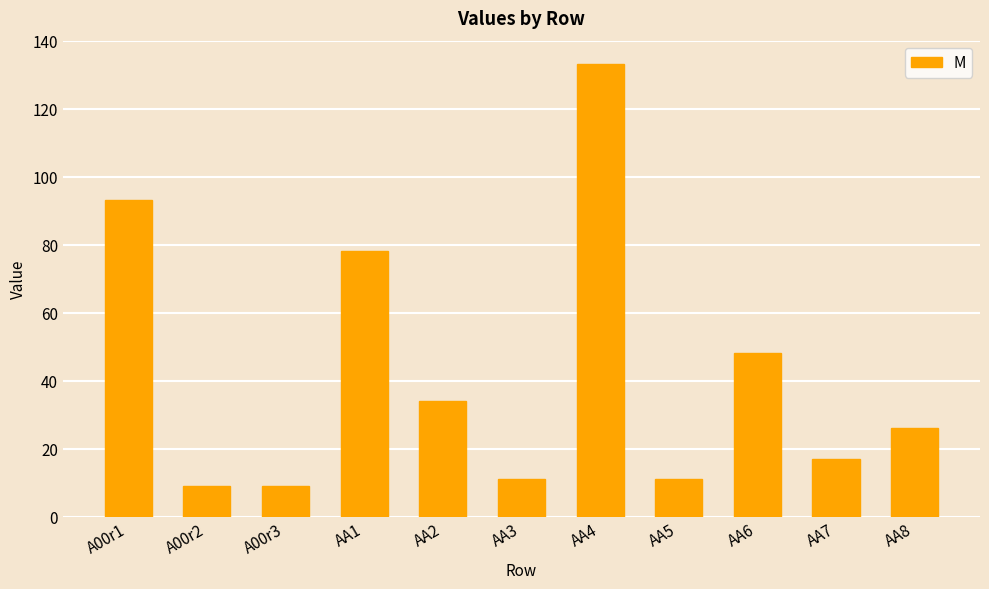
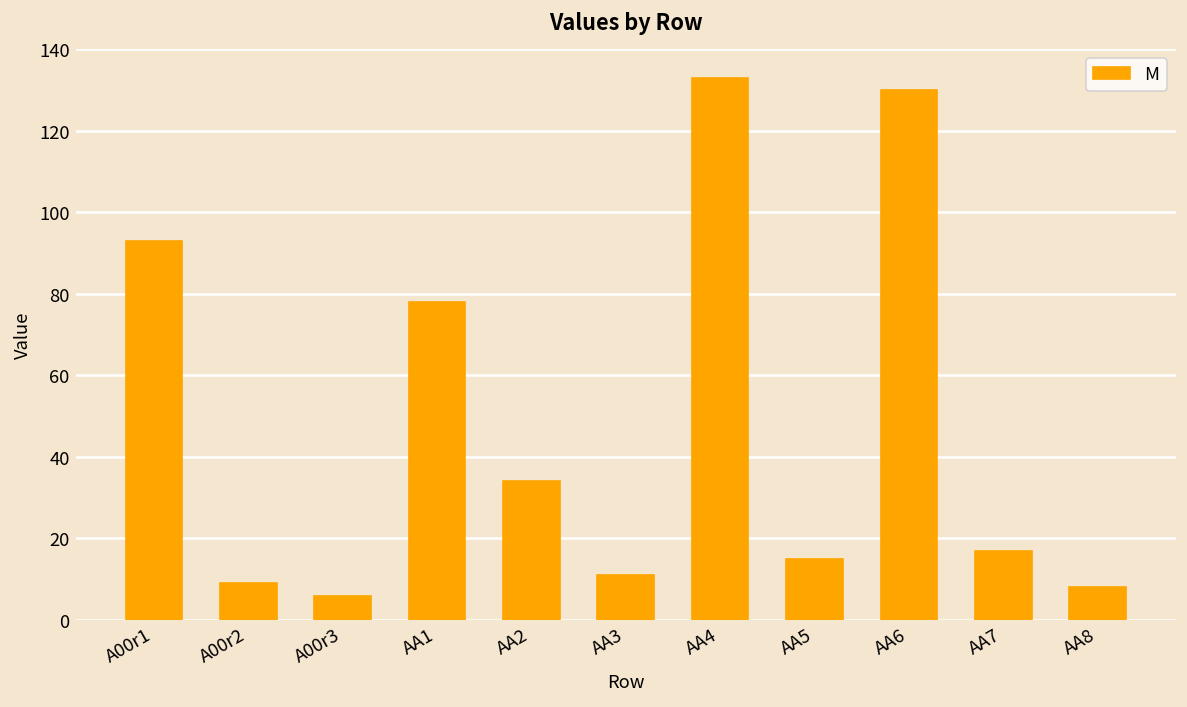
A00r3: 9 -> 6
AA5: 11 -> 15
AA6: 48 -> 130
AA8: 26 -> 8
